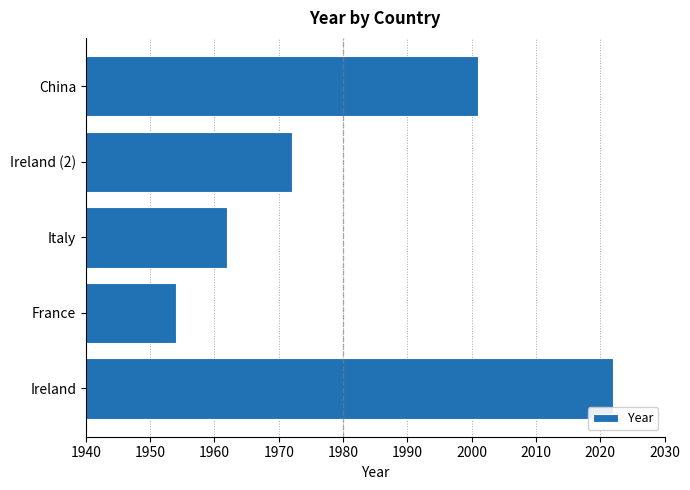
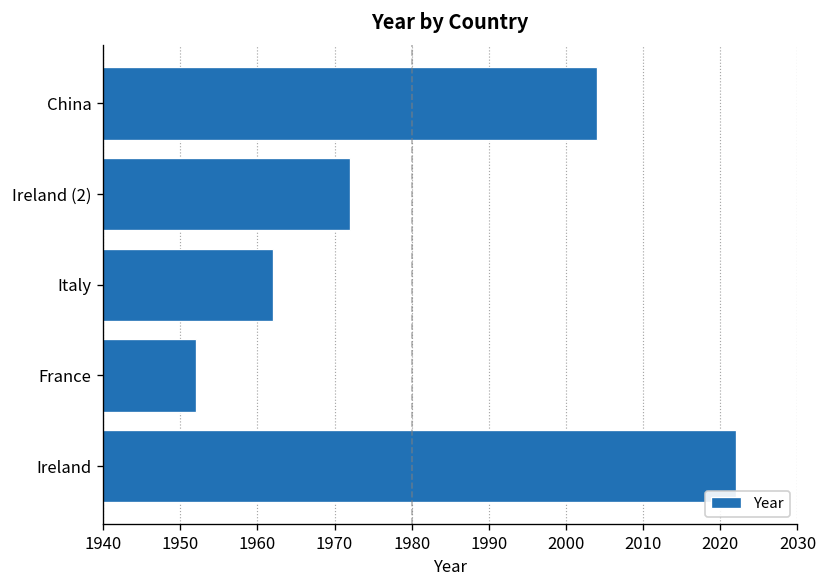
China: 2001 -> 2004
France: 1954 -> 1952
